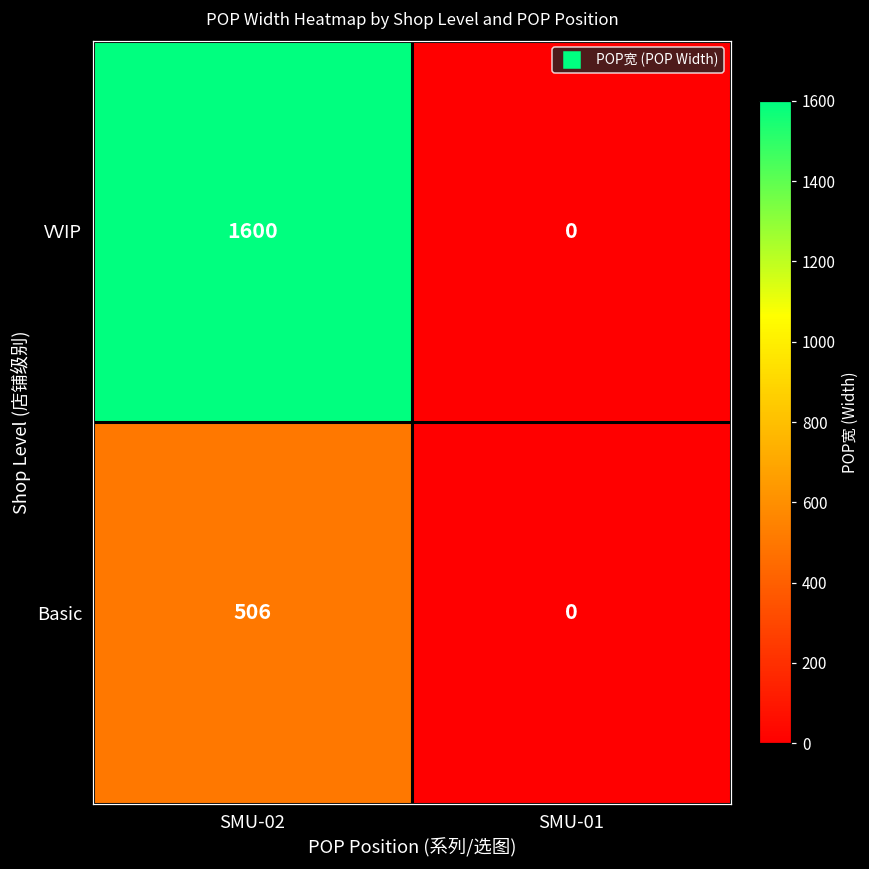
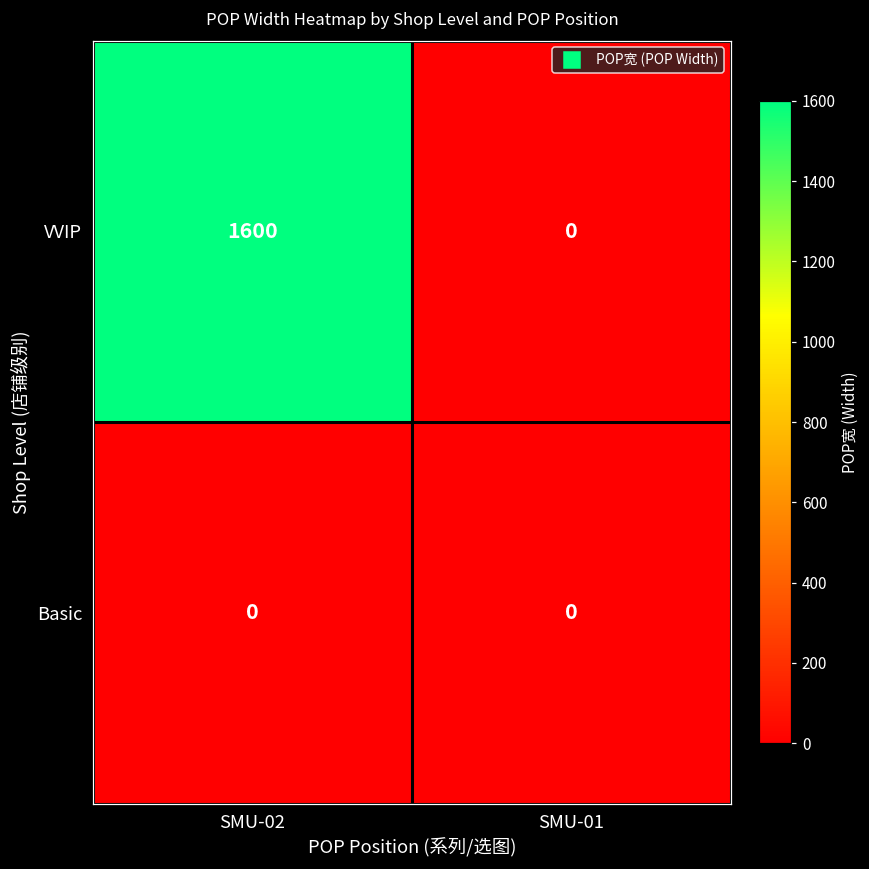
Basic, SMU-02: 506 -> 0
